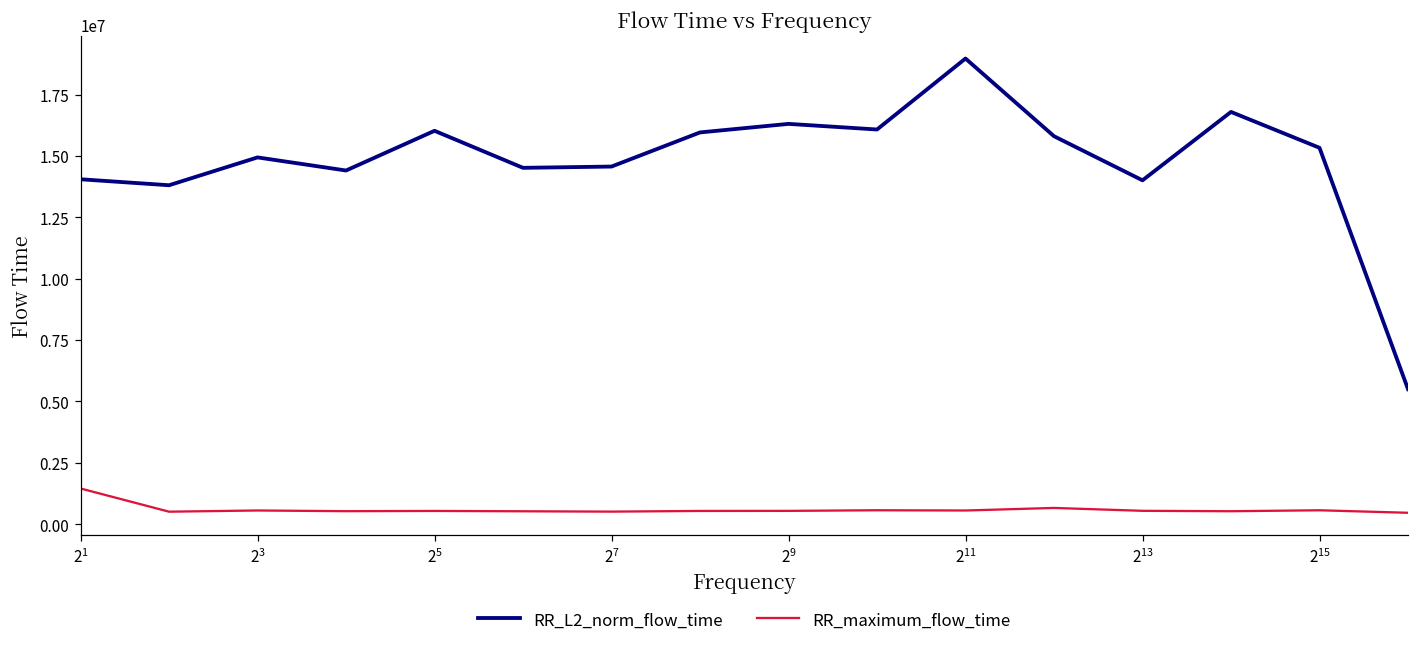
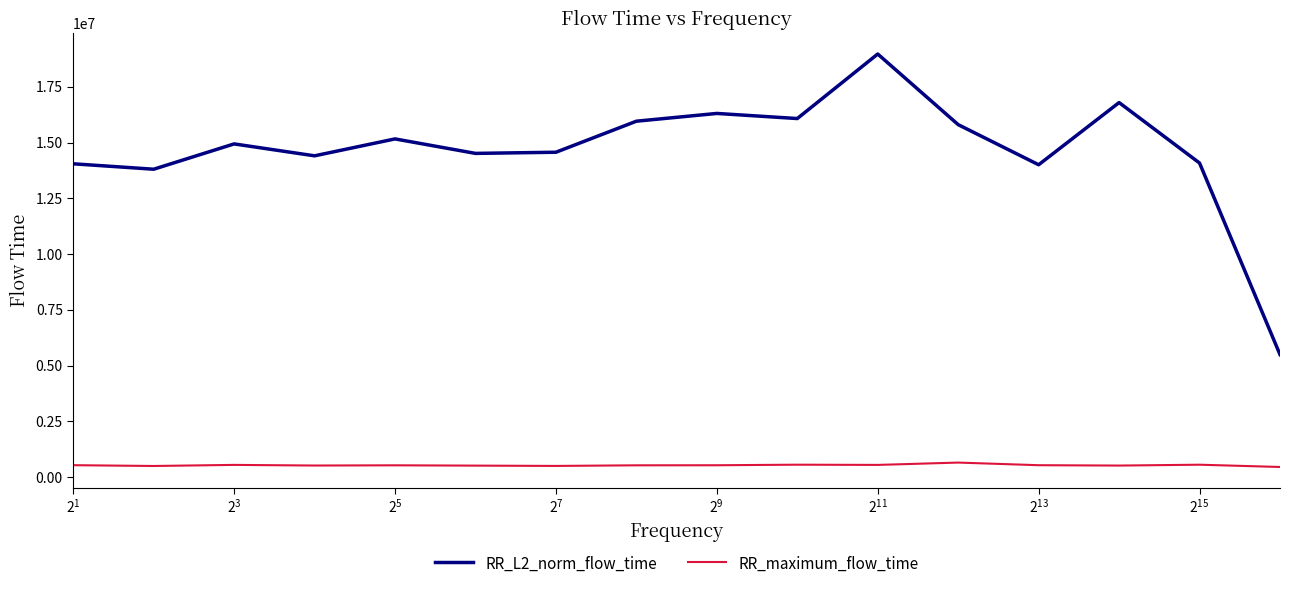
RR_maximum_flow_time, 2^1: 1500000 -> 500000
RR_L2_norm_flow_time, 2^5: 16000000 -> 15200000
RR_L2_norm_flow_time, 2^15: 15300000 -> 14100000
